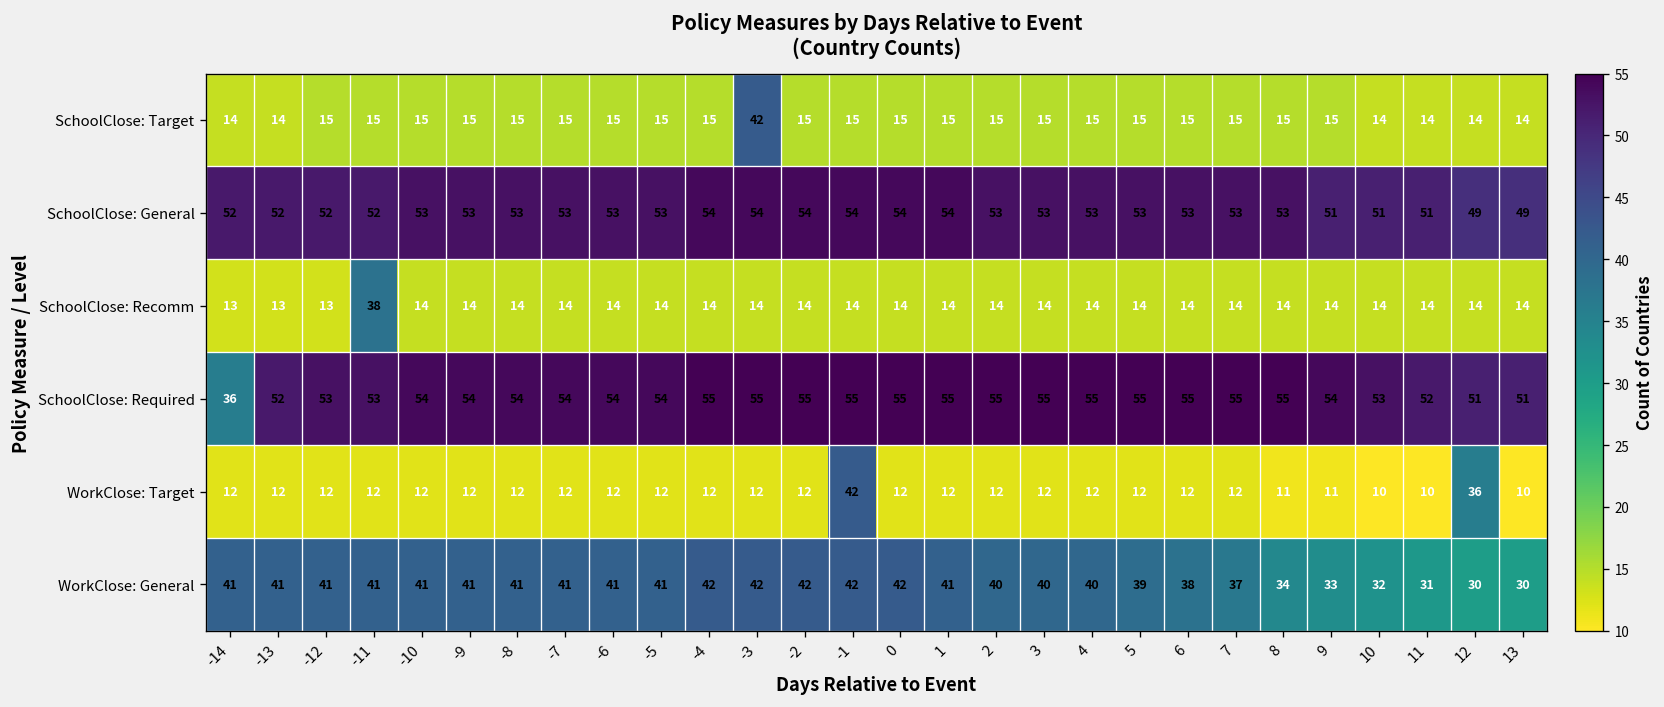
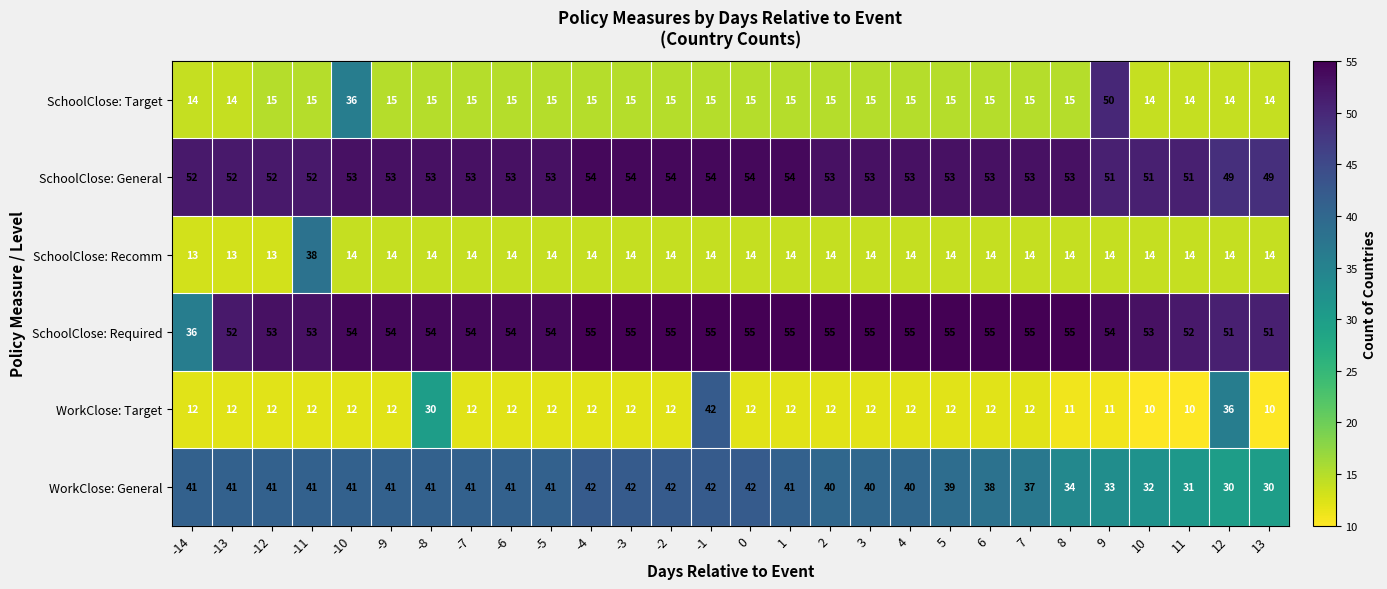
SchoolClose: Target, -10: 15 -> 36
SchoolClose: Target, -3: 42 -> 15
SchoolClose: Target, 9: 15 -> 50
WorkClose: Target, -8: 12 -> 30
